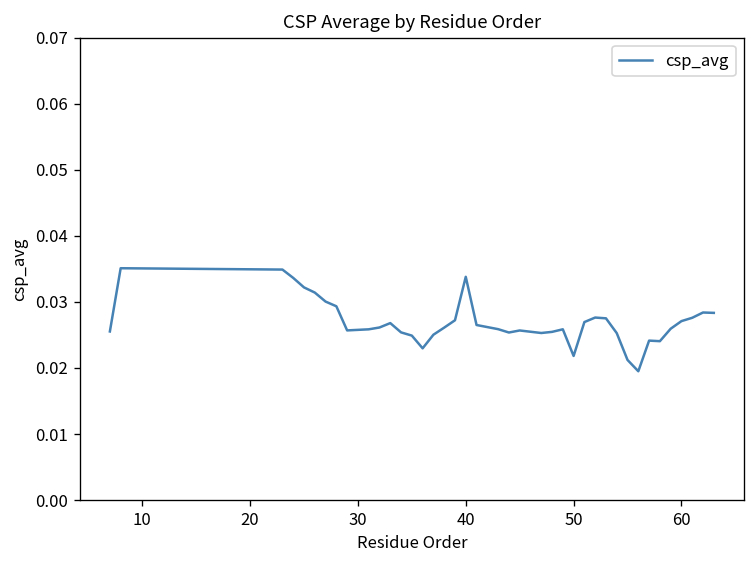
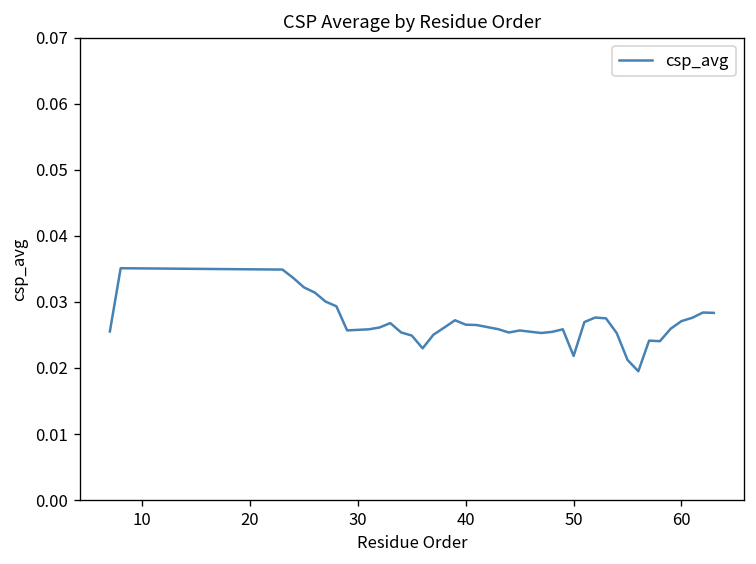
40: 0.034 -> 0.027
